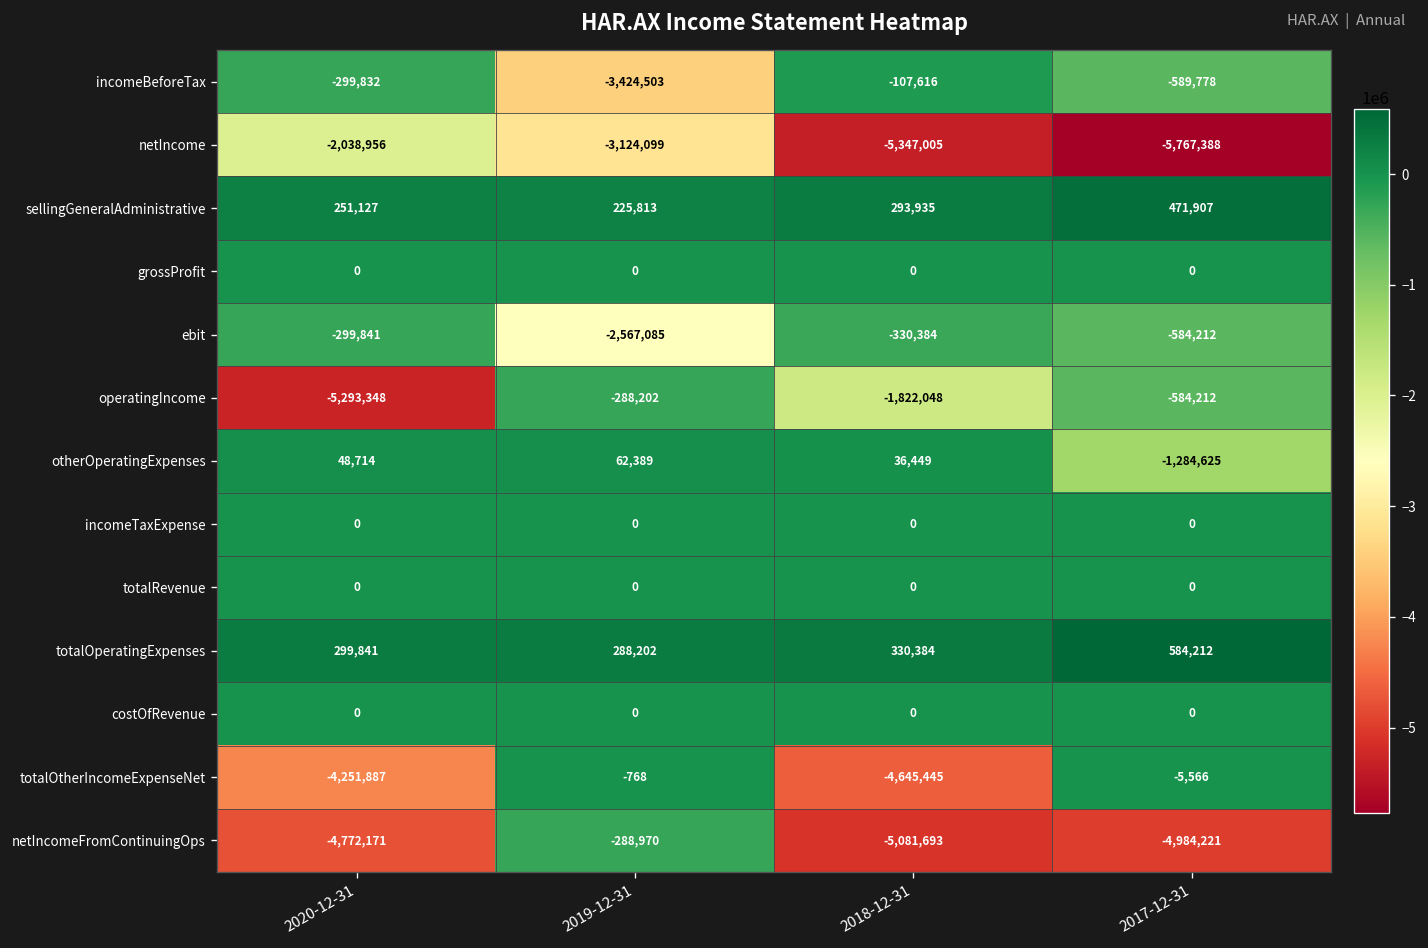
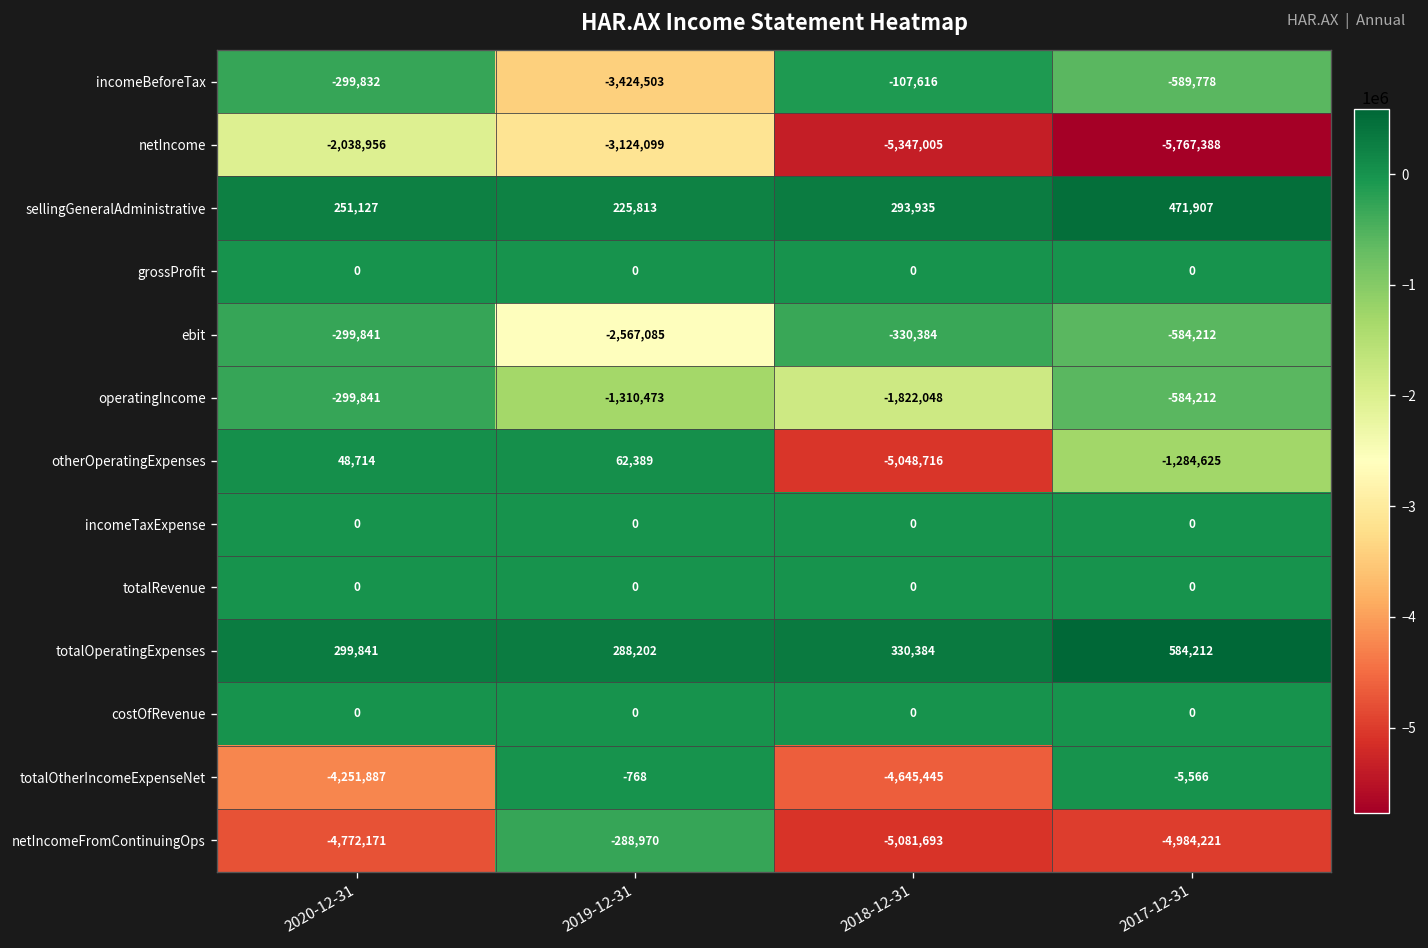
operatingIncome, 2020-12-31: -5,293,348 -> -299,841
operatingIncome, 2019-12-31: -288,202 -> -1,310,473
otherOperatingExpenses, 2018-12-31: 36,449 -> -5,048,716
